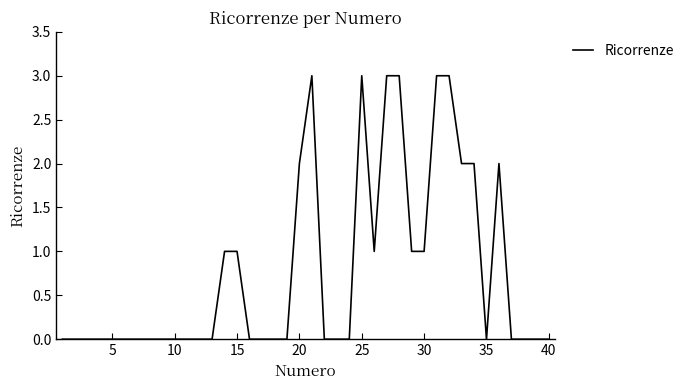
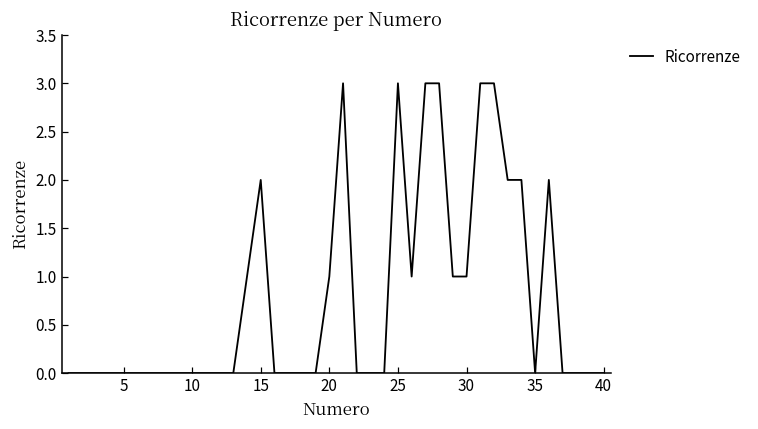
15: 1 -> 2
20: 2 -> 1
